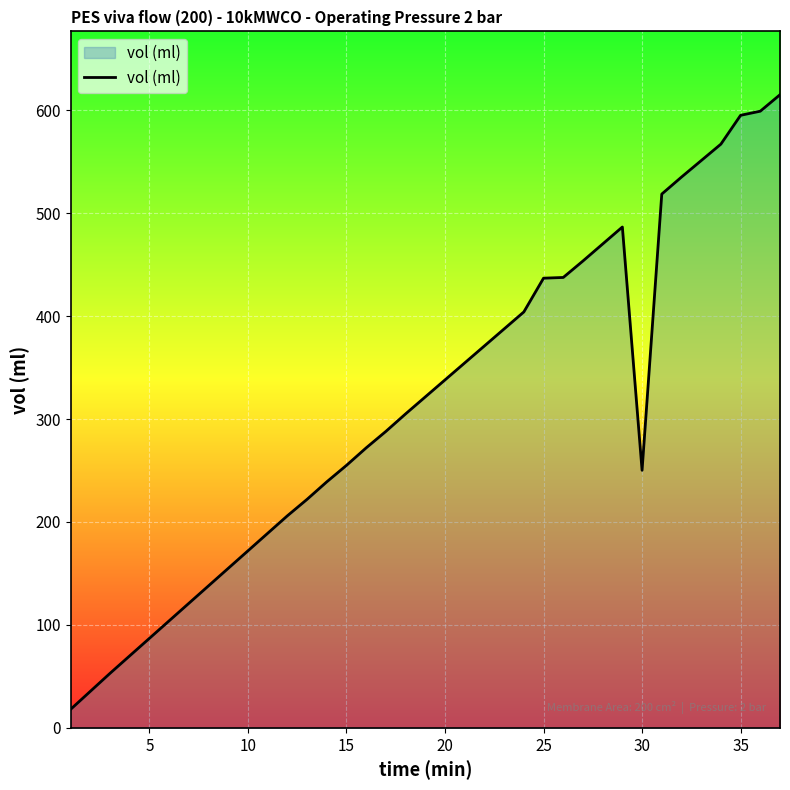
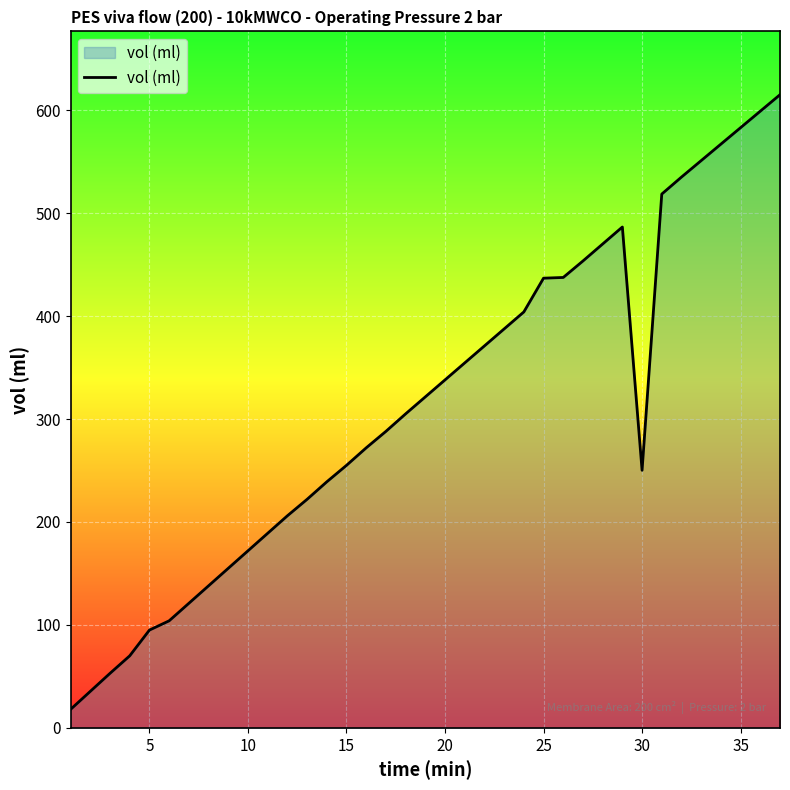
5: 87 -> 95
35: 595 -> 583
